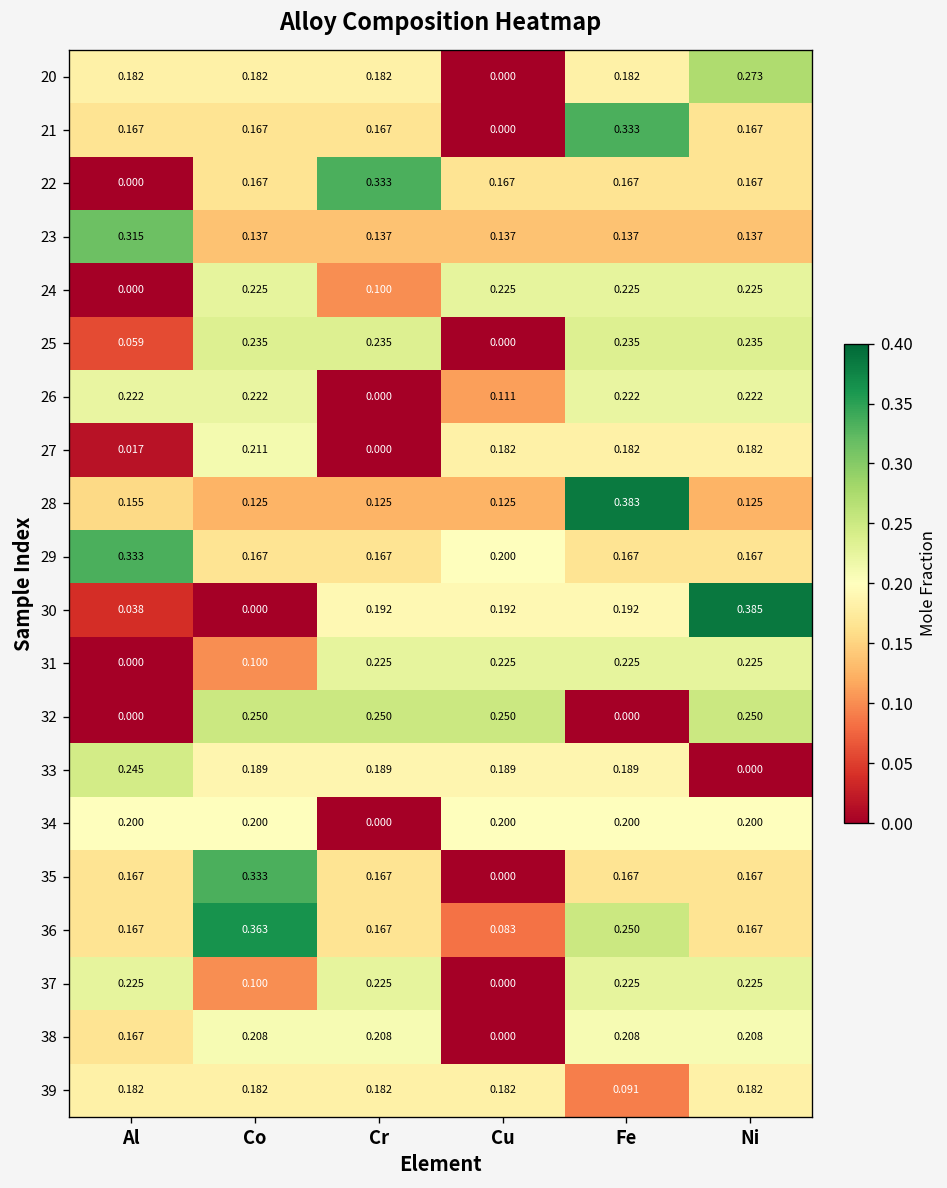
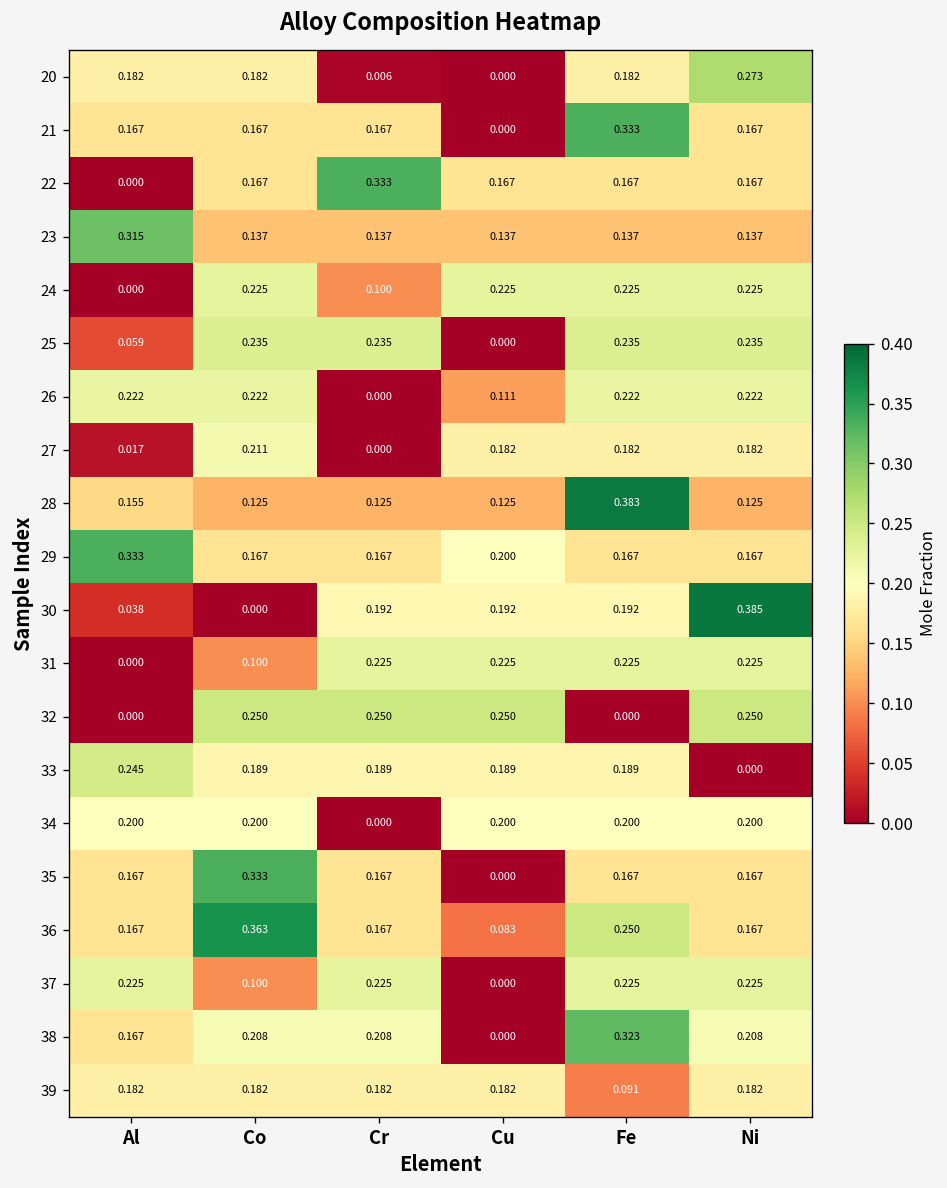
20, Cr: 0.182 -> 0.006
38, Fe: 0.208 -> 0.323
